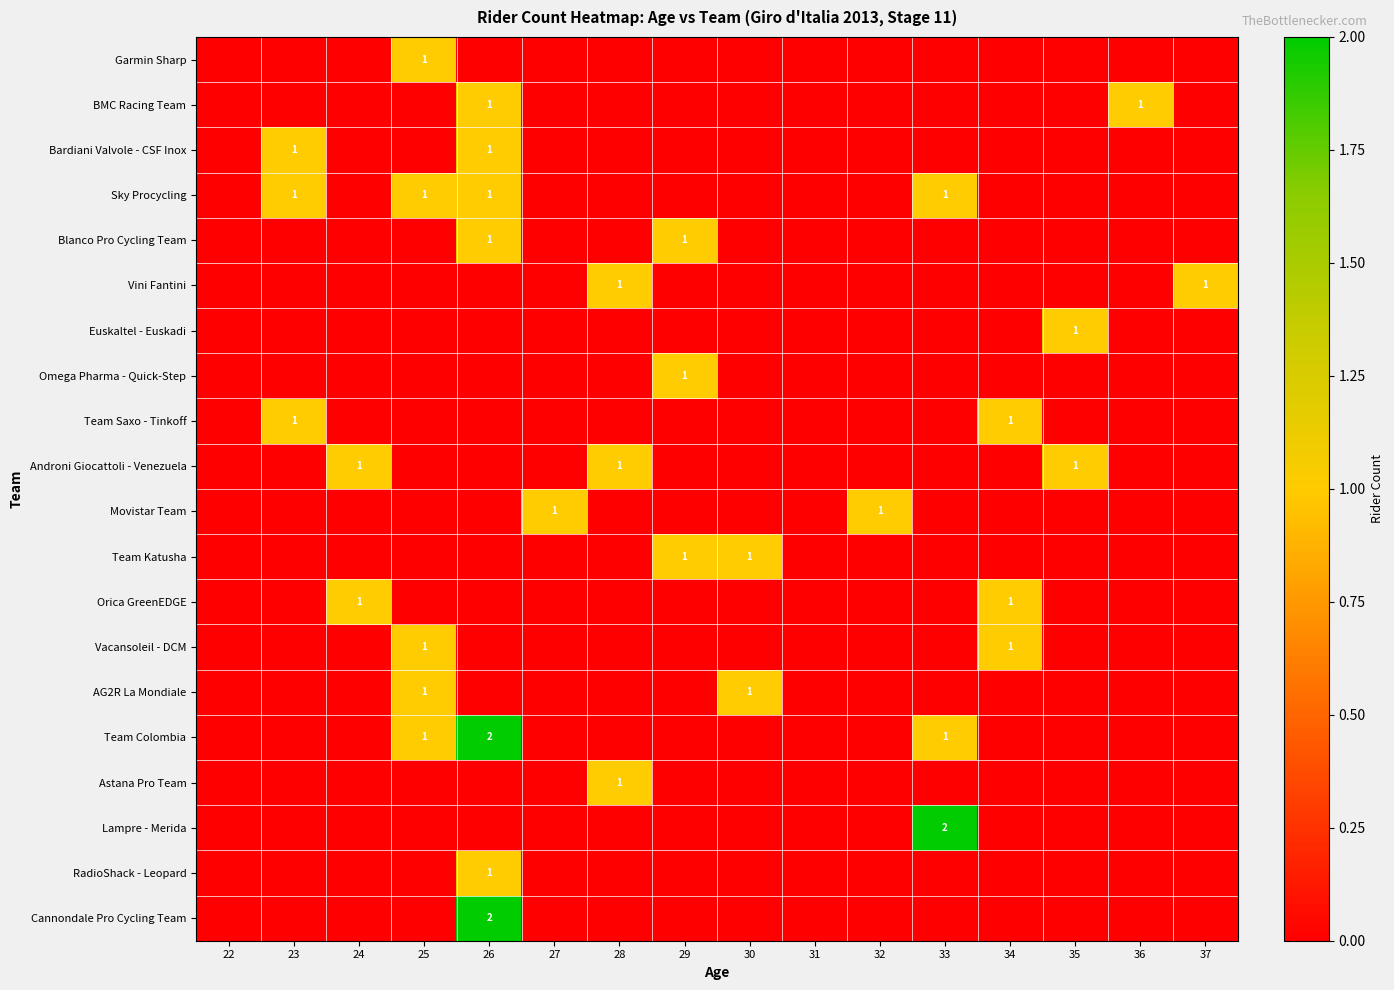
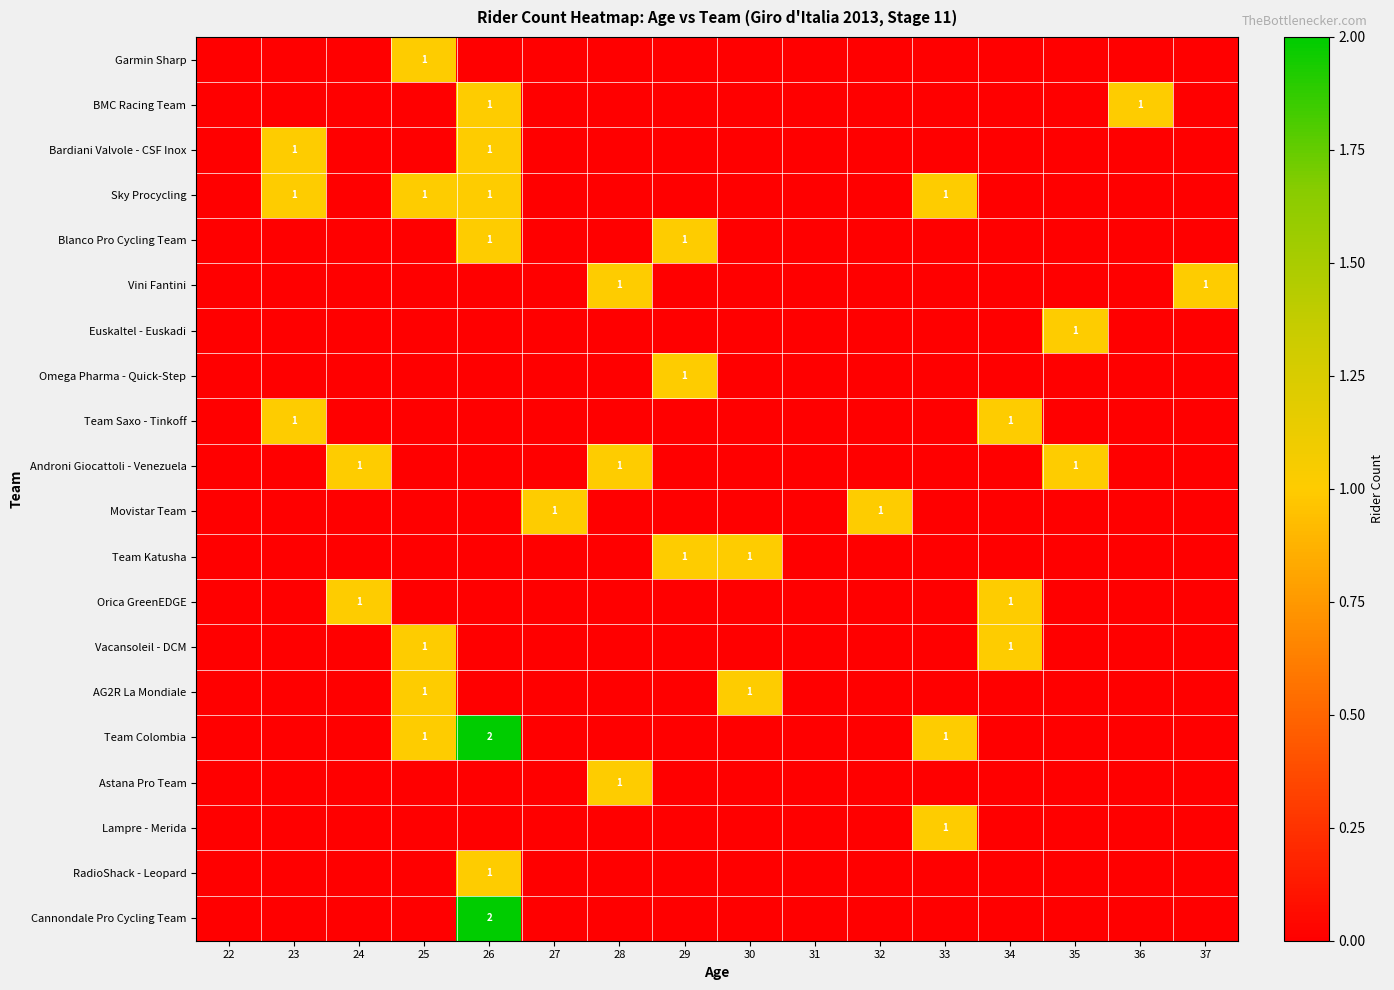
Lampre - Merida, 33: 2 -> 1
